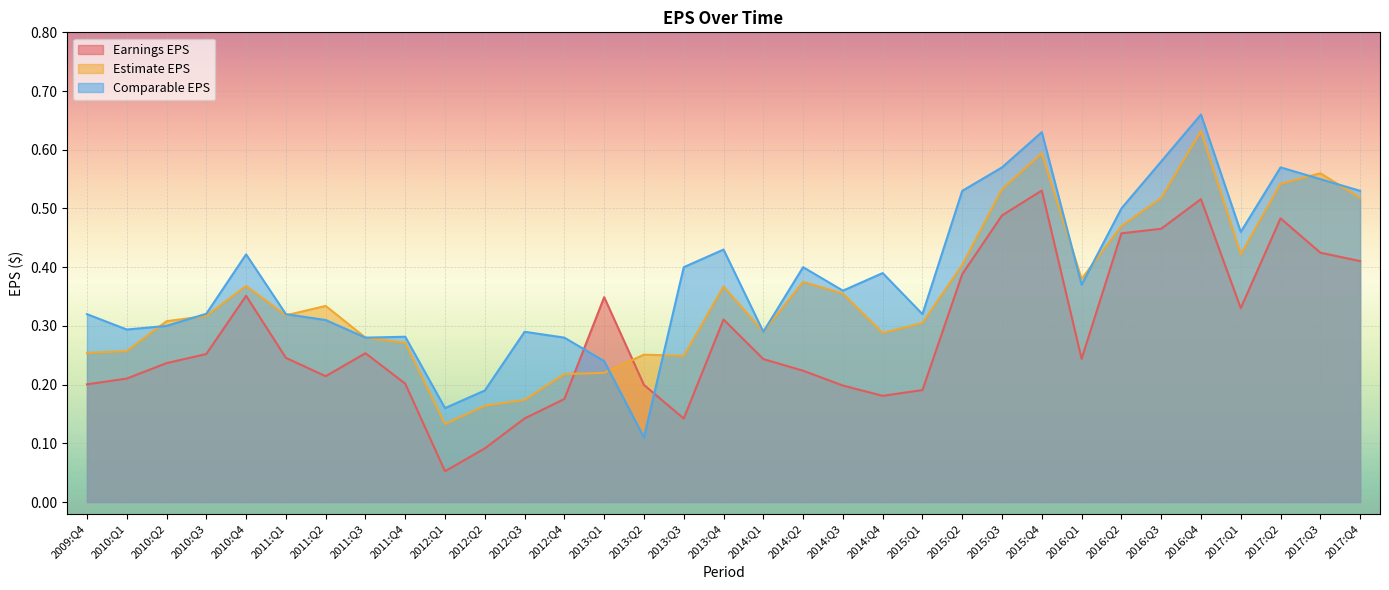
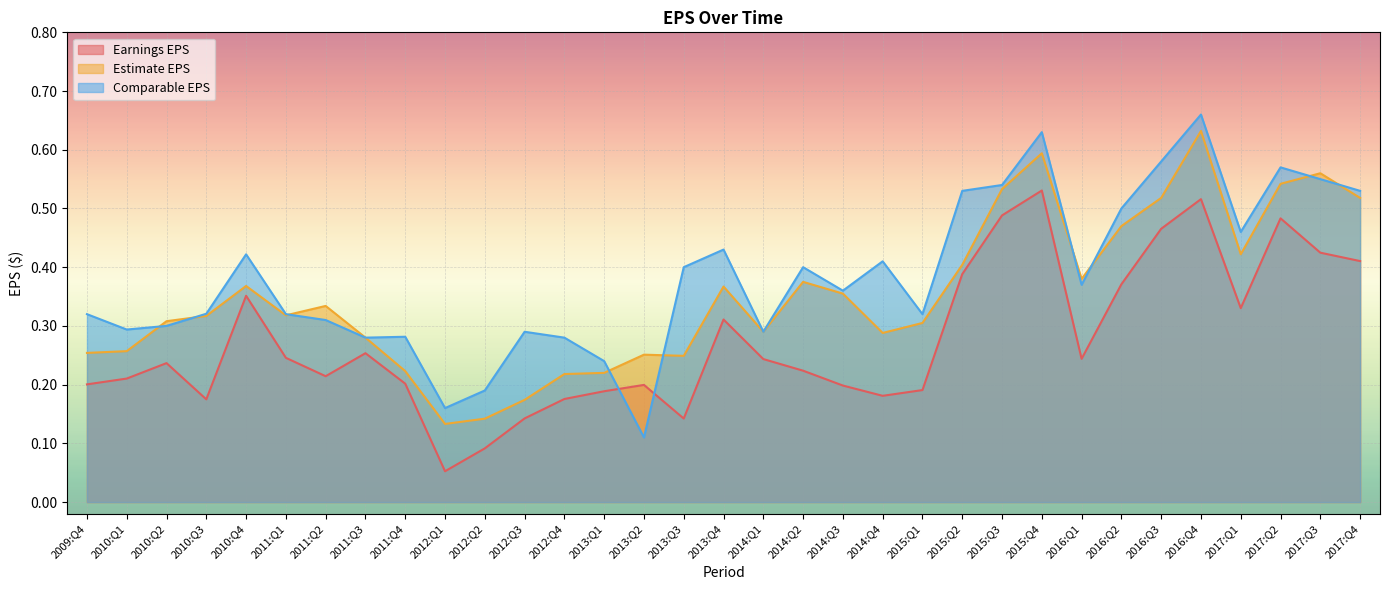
Earnings EPS, 2010:Q3: 0.25 -> 0.17
Estimate EPS, 2011:Q4: 0.27 -> 0.22
Estimate EPS, 2012:Q2: 0.16 -> 0.14
Earnings EPS, 2013:Q1: 0.35 -> 0.19
Comparable EPS, 2014:Q4: 0.39 -> 0.41
Comparable EPS, 2015:Q3: 0.57 -> 0.54
Earnings EPS, 2016:Q2: 0.46 -> 0.37
